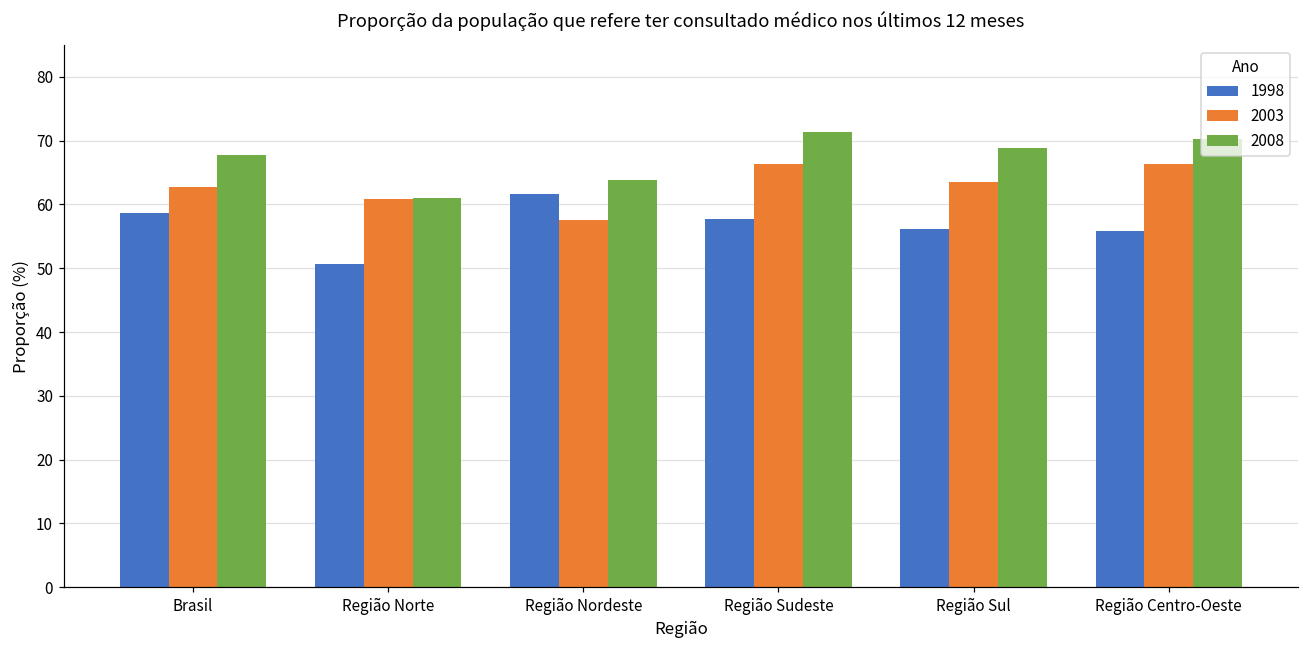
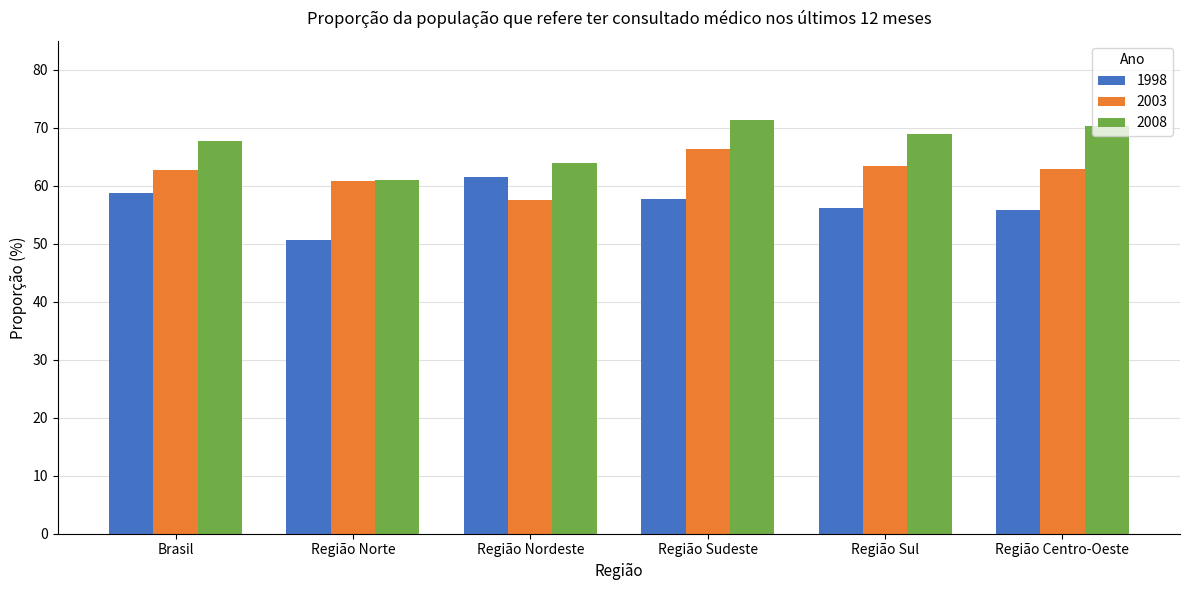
2003, Região Centro-Oeste: 66 -> 63
